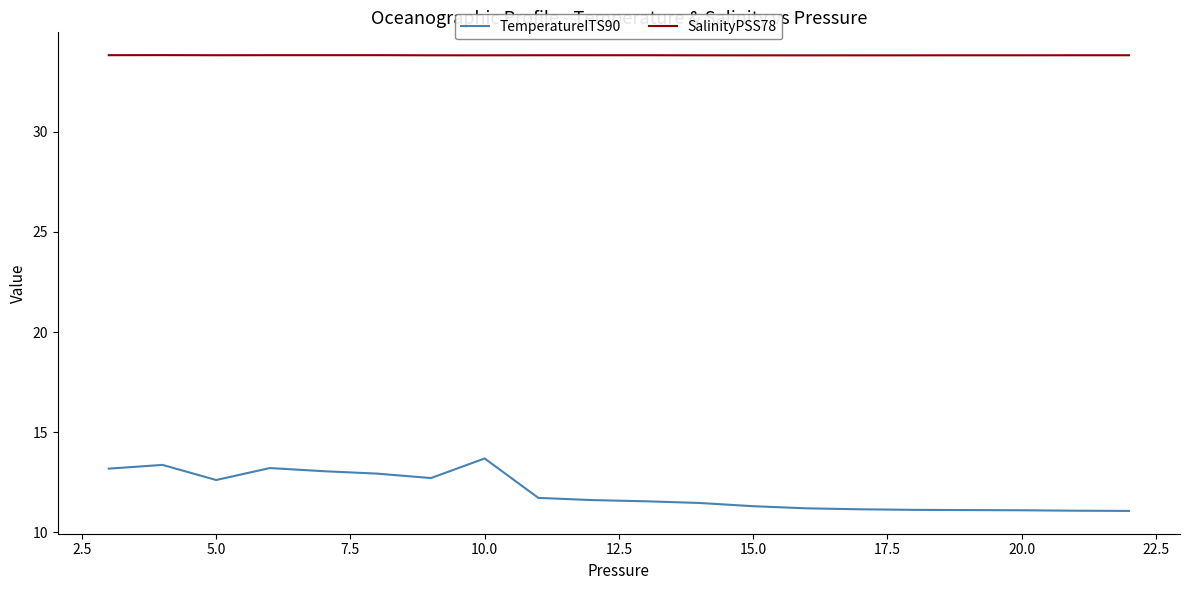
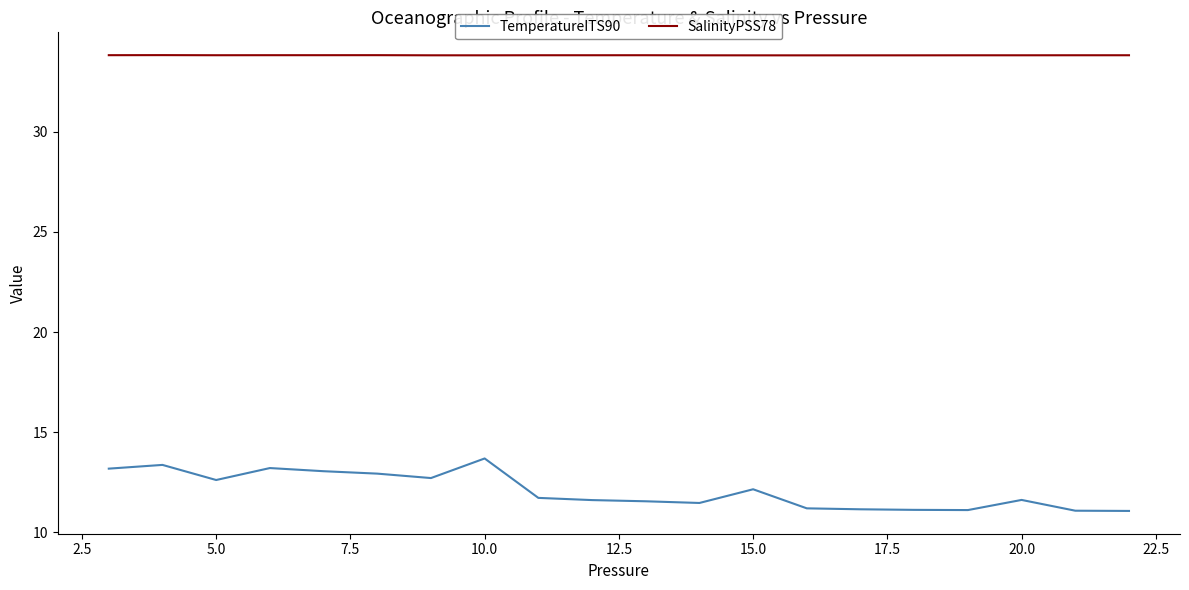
TemperatureITS90, 15.0: 11.3 -> 12.1
TemperatureITS90, 20.0: 11.1 -> 11.6
